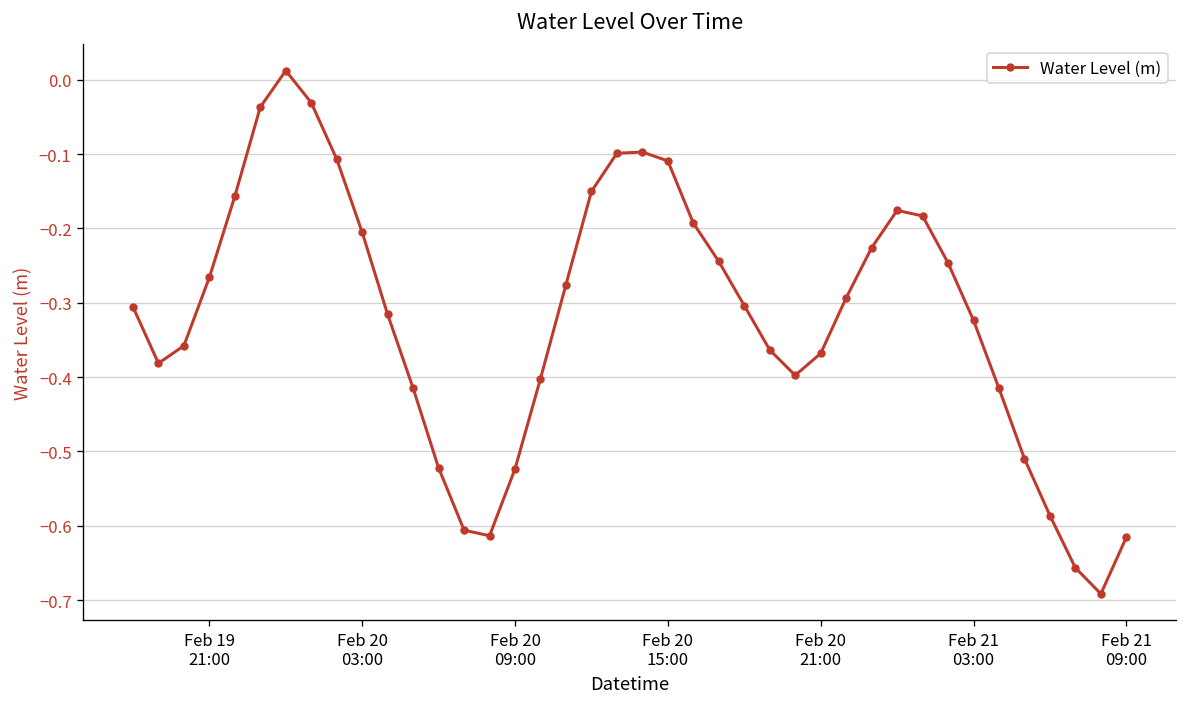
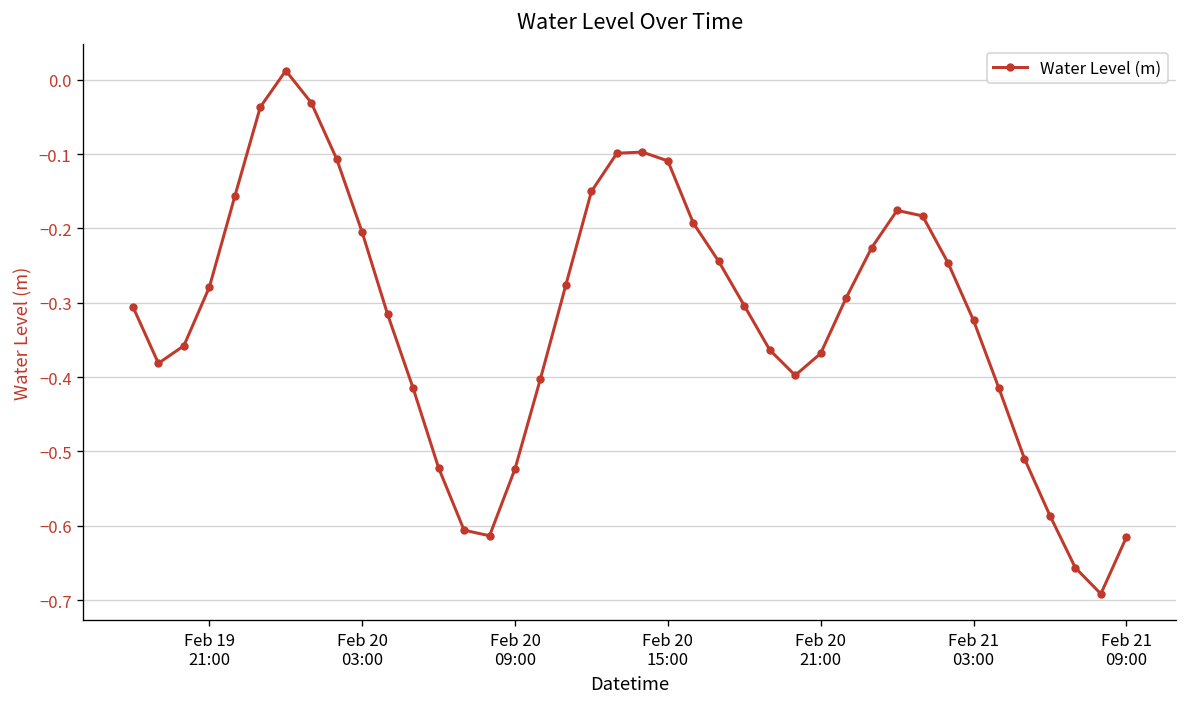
Feb 19 21:00: -0.27 -> -0.28
